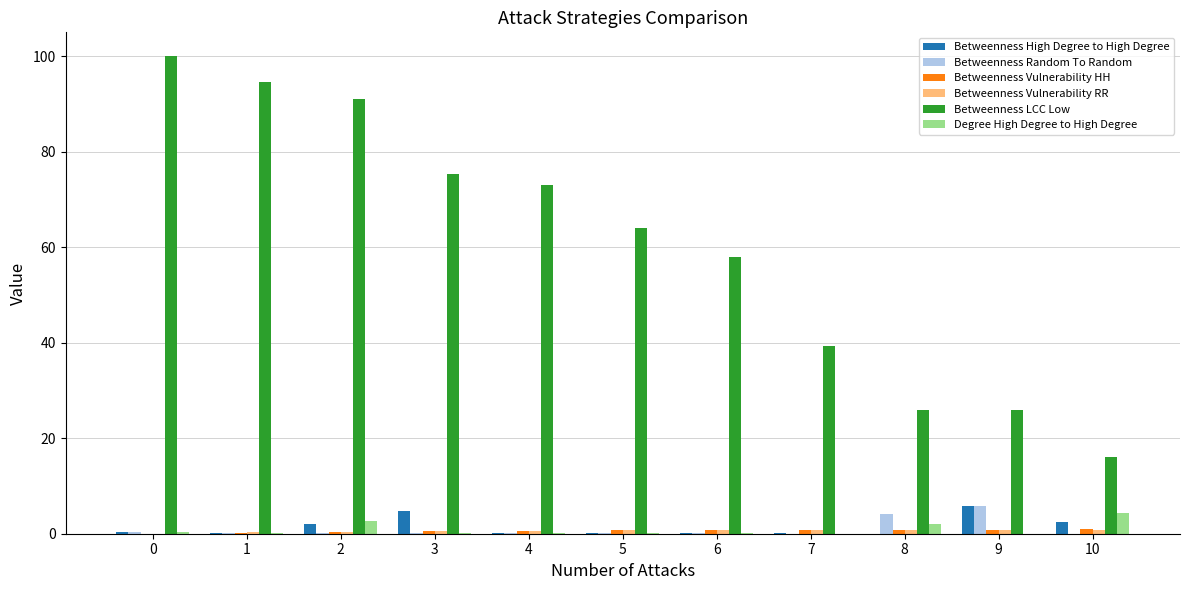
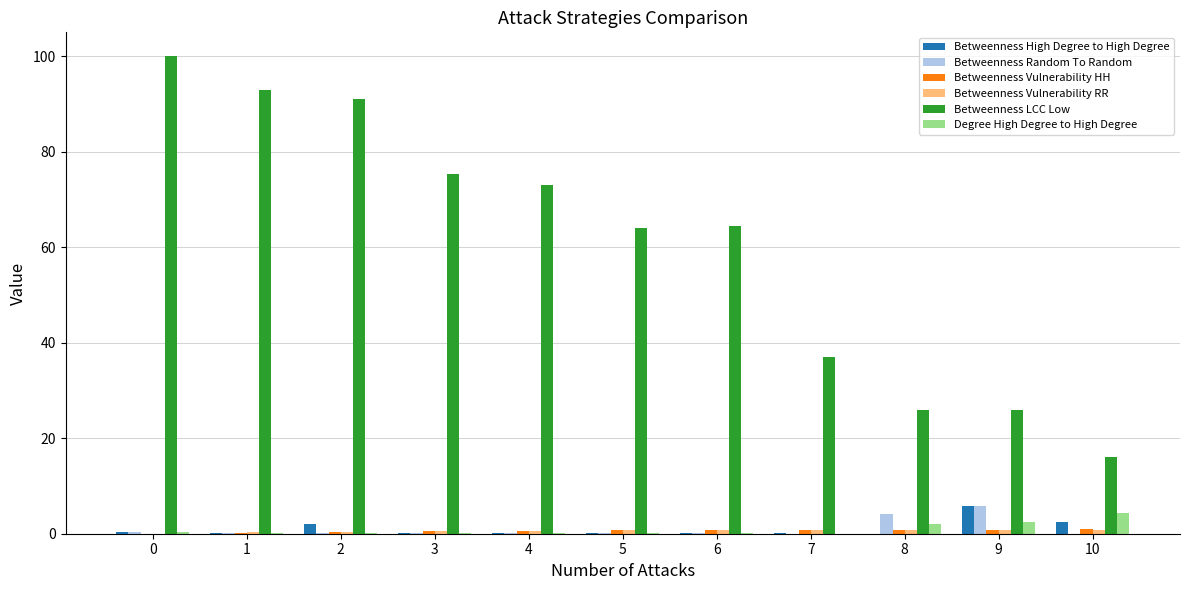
Betweenness LCC Low, 1: 95 -> 93
Degree High Degree to High Degree, 2: 3 -> 0
Betweenness High Degree to High Degree, 3: 5 -> 0
Betweenness LCC Low, 6: 58 -> 65
Betweenness LCC Low, 7: 39 -> 37
Degree High Degree to High Degree, 9: 0 -> 3
